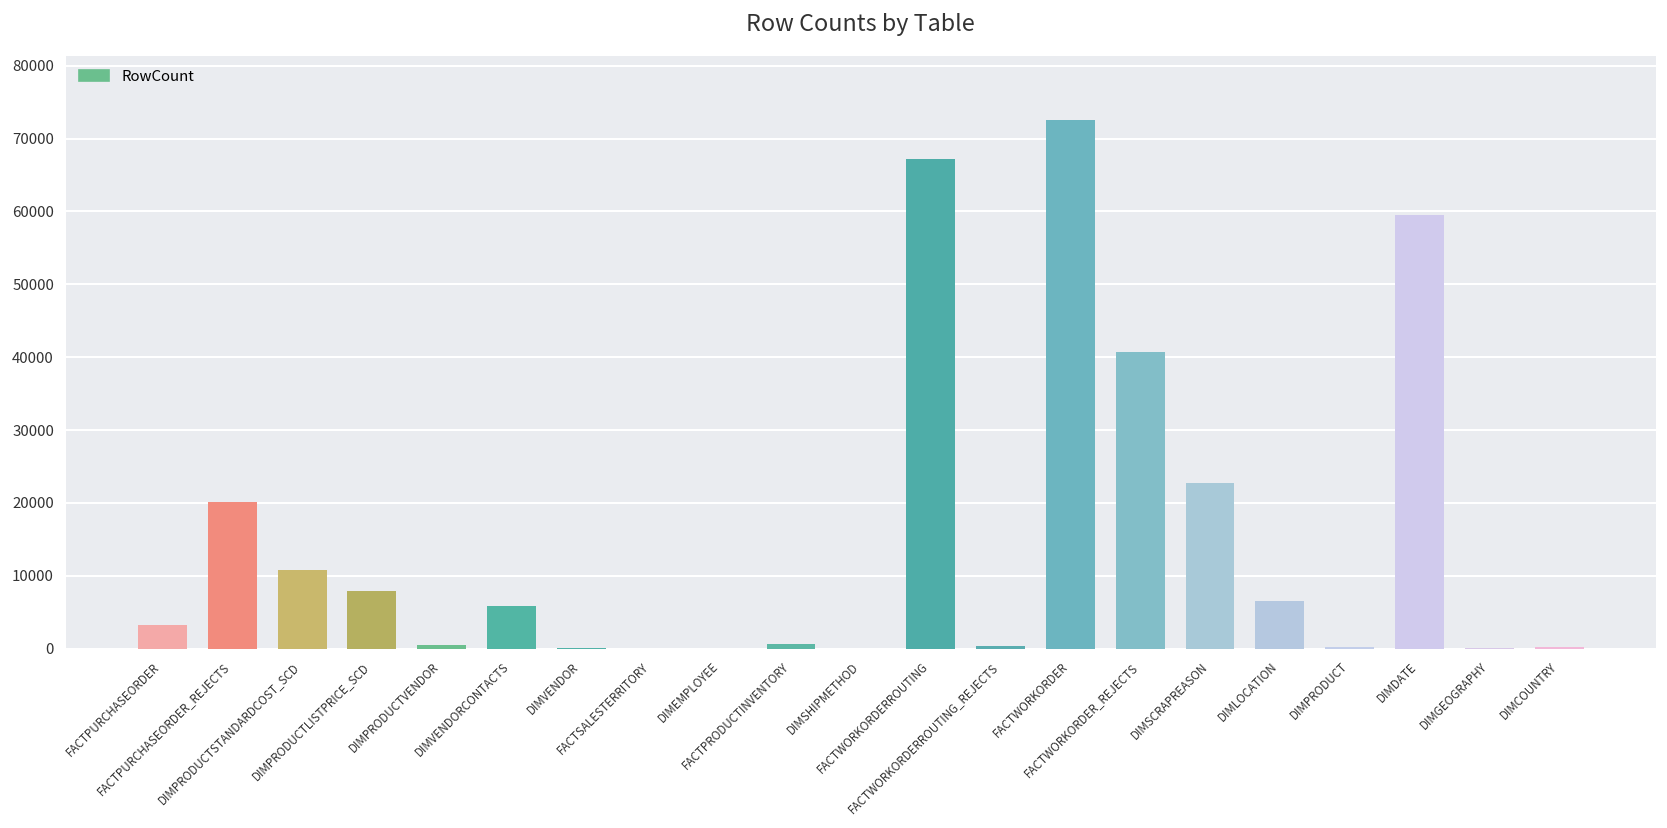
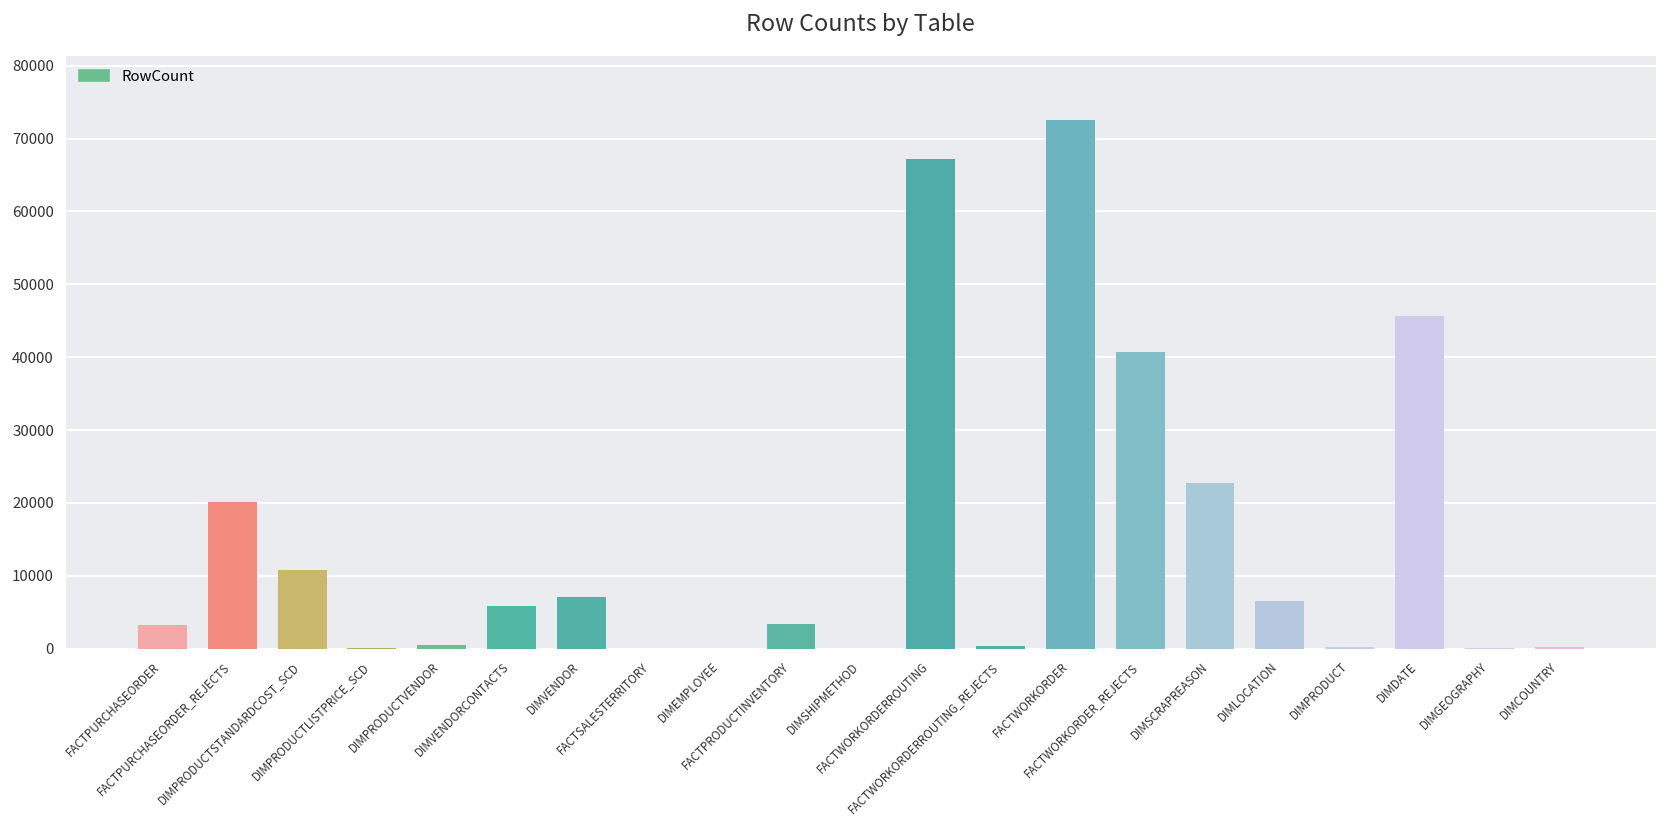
DIMPRODUCTLISTPRICE_SCD: 8000 -> 0
DIMVENDOR: 0 -> 7000
FACTPRODUCTINVENTORY: 1000 -> 3000
DIMDATE: 59000 -> 46000
